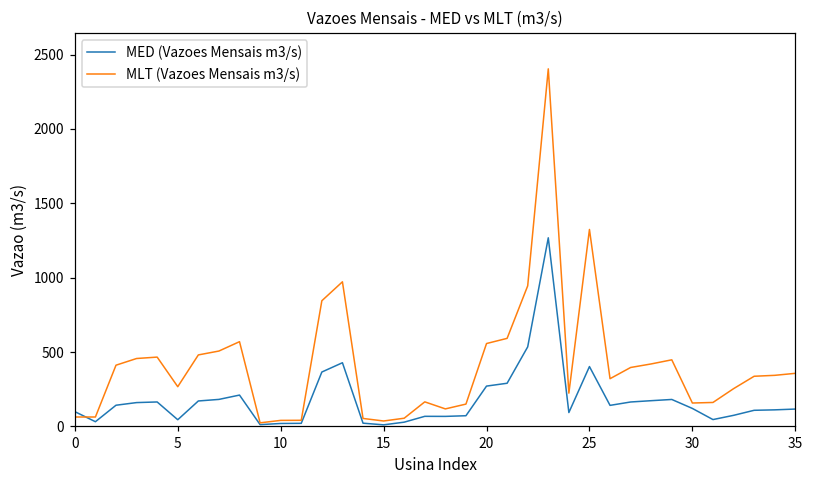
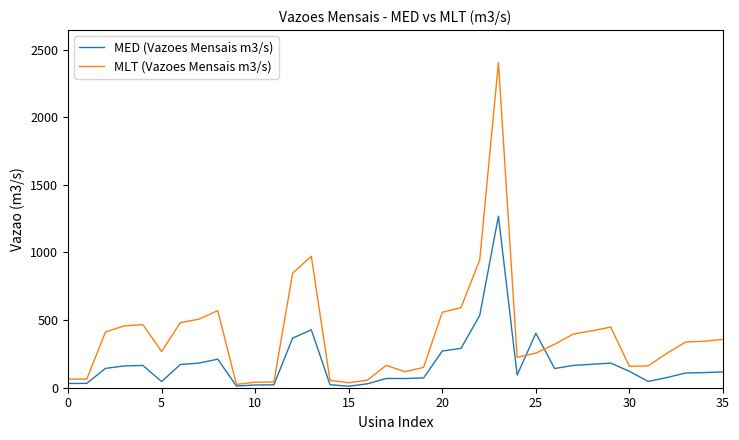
MED (Vazoes Mensais m3/s), 0: 100 -> 30
MLT (Vazoes Mensais m3/s), 25: 1320 -> 260
